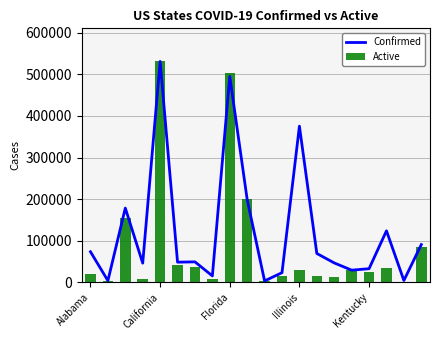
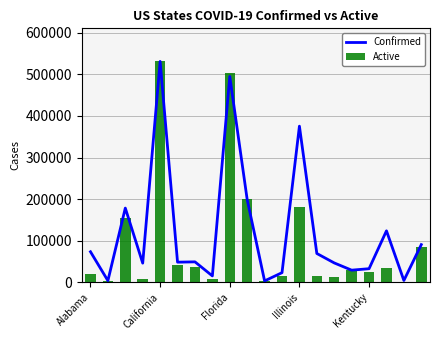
Active, Illinois: 30000 -> 180000
